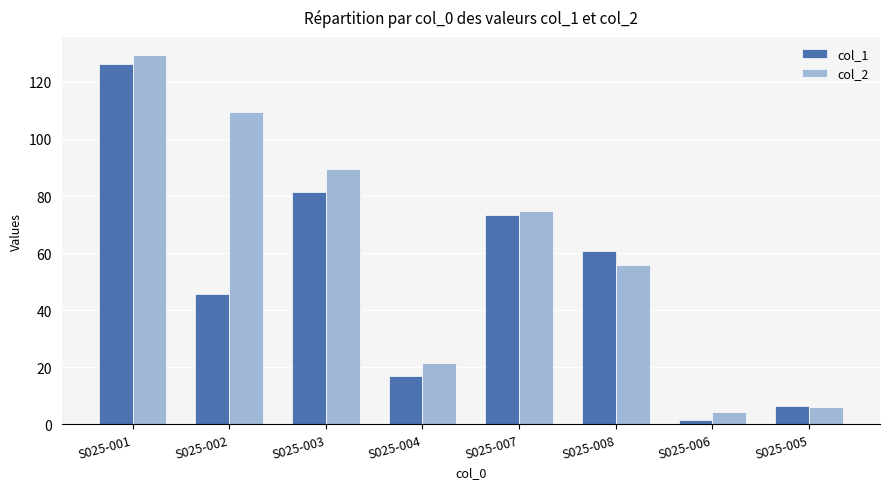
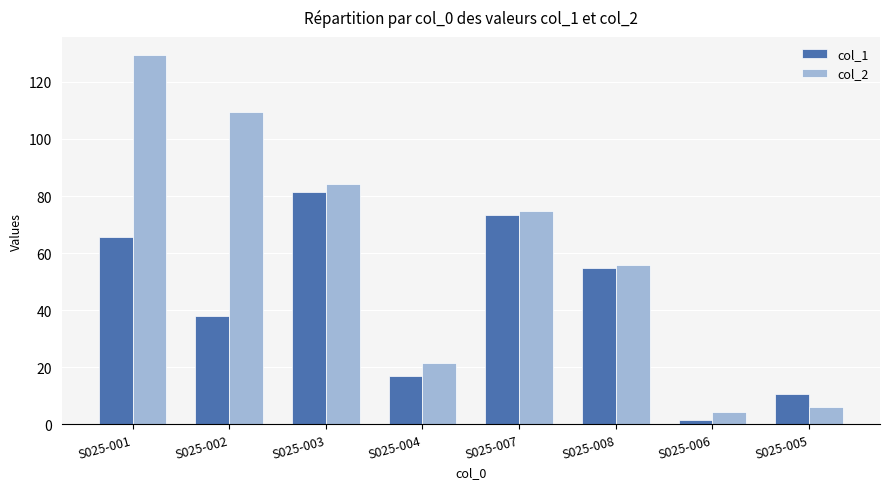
col_1, S025-001: 126 -> 66
col_1, S025-002: 46 -> 38
col_2, S025-003: 90 -> 84
col_1, S025-008: 61 -> 55
col_1, S025-005: 6 -> 10
